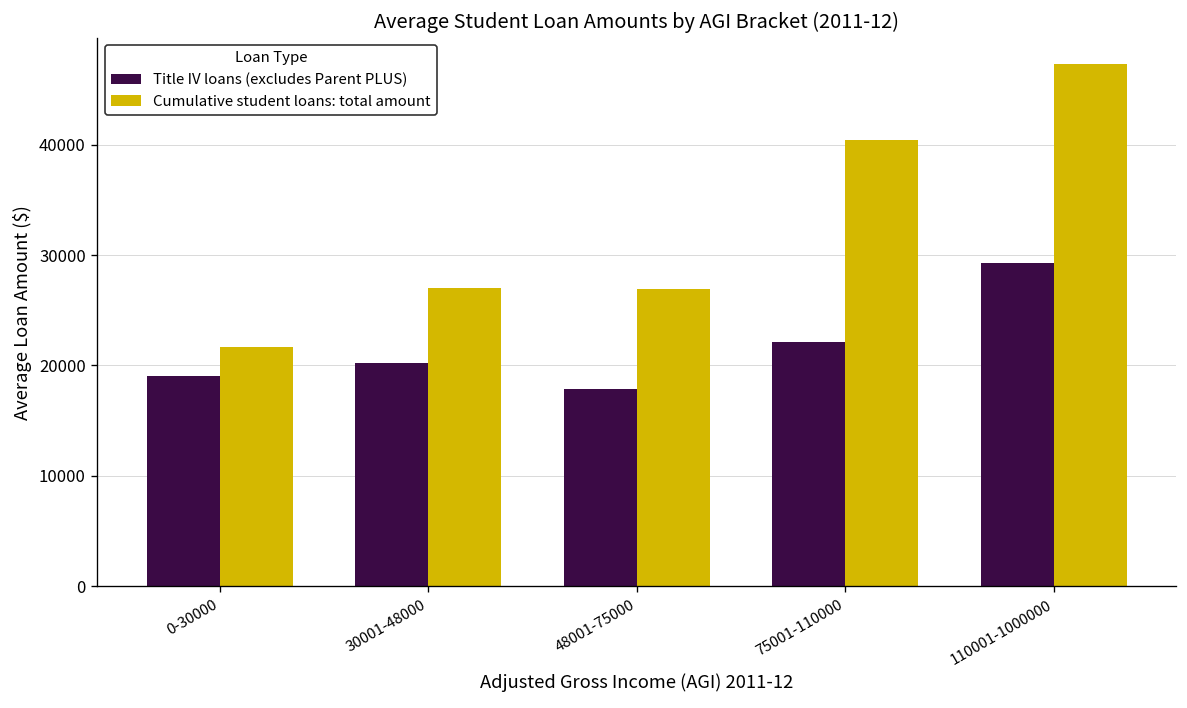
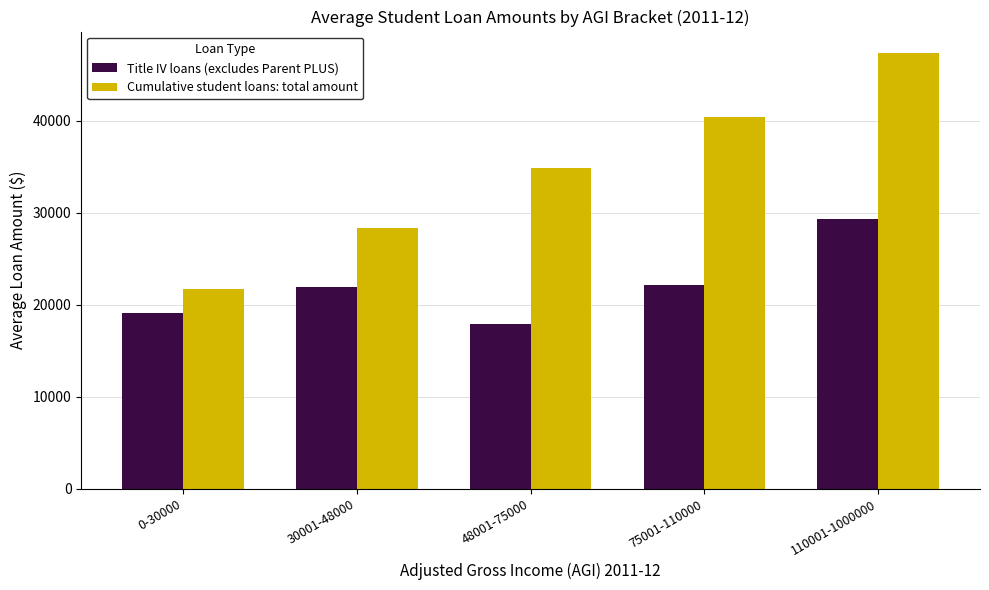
Title IV loans (excludes Parent PLUS), 30001-48000: 20000 -> 22000
Cumulative student loans: total amount, 30001-48000: 27000 -> 28000
Cumulative student loans: total amount, 48001-75000: 27000 -> 35000
